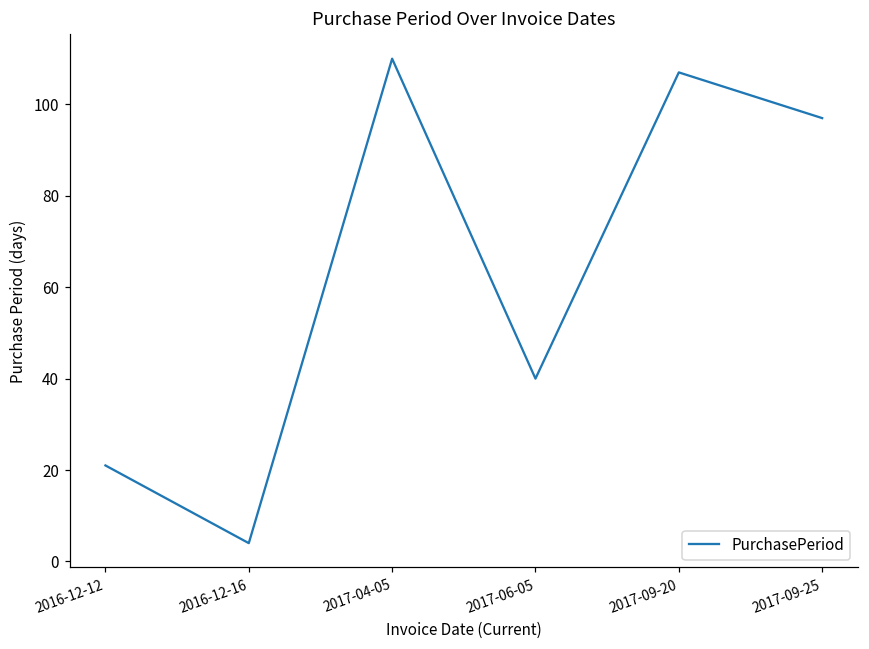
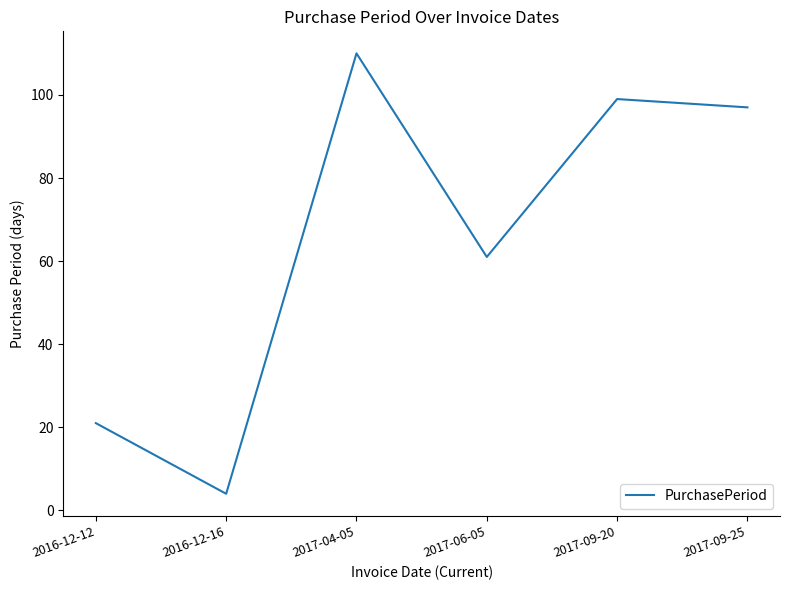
2017-06-05: 40 -> 61
2017-09-20: 107 -> 99
